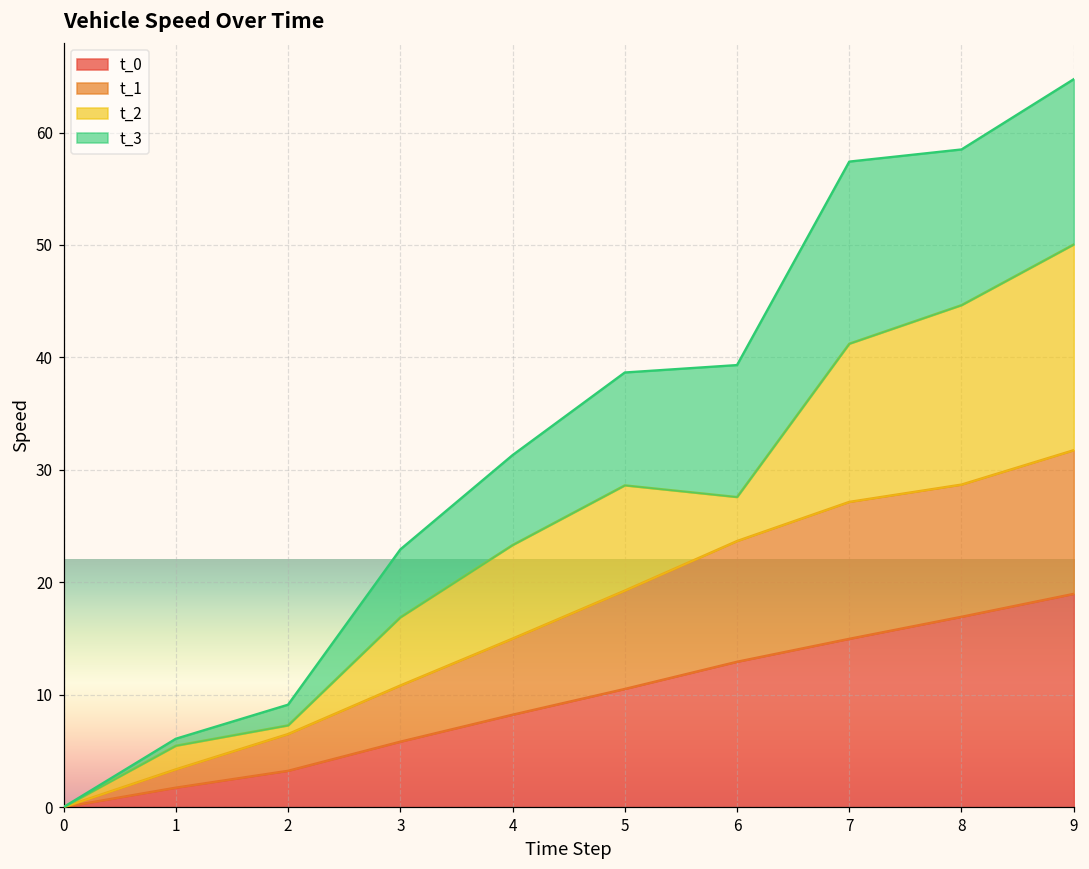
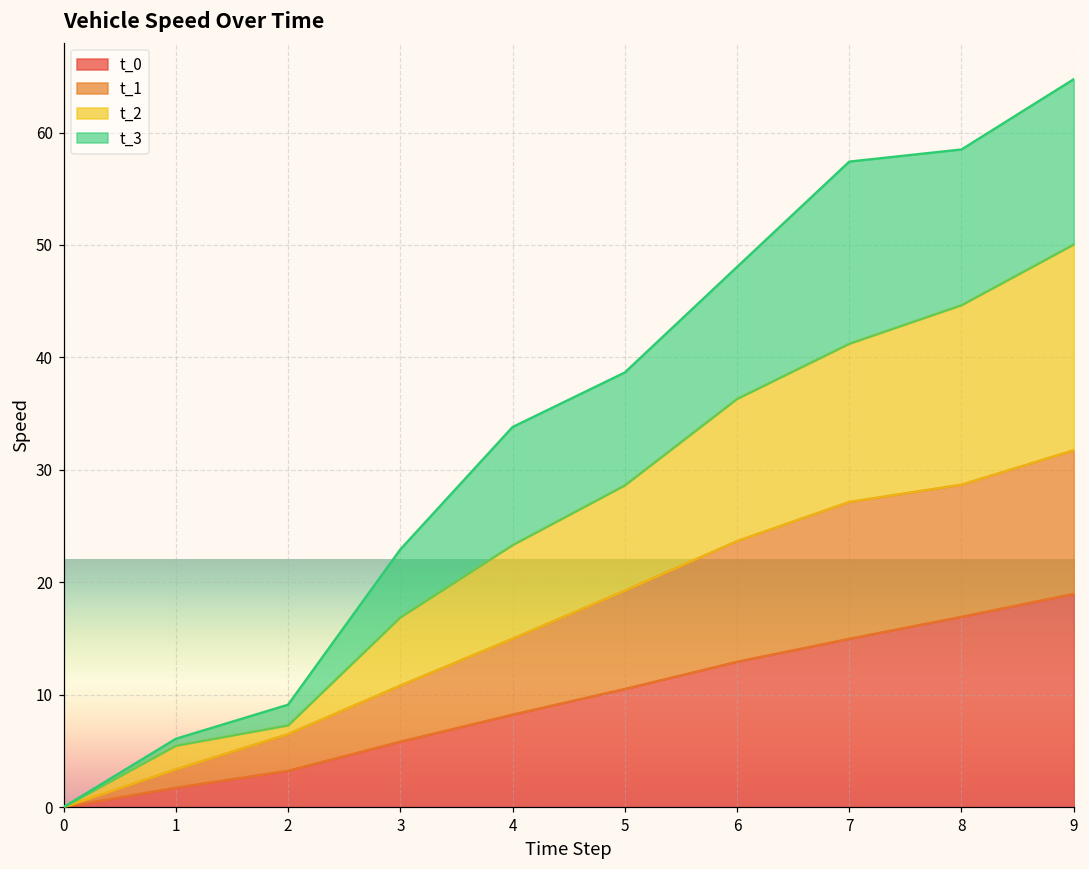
t_3, 4: 8.0 -> 10.5
t_2, 6: 3.9 -> 12.6
